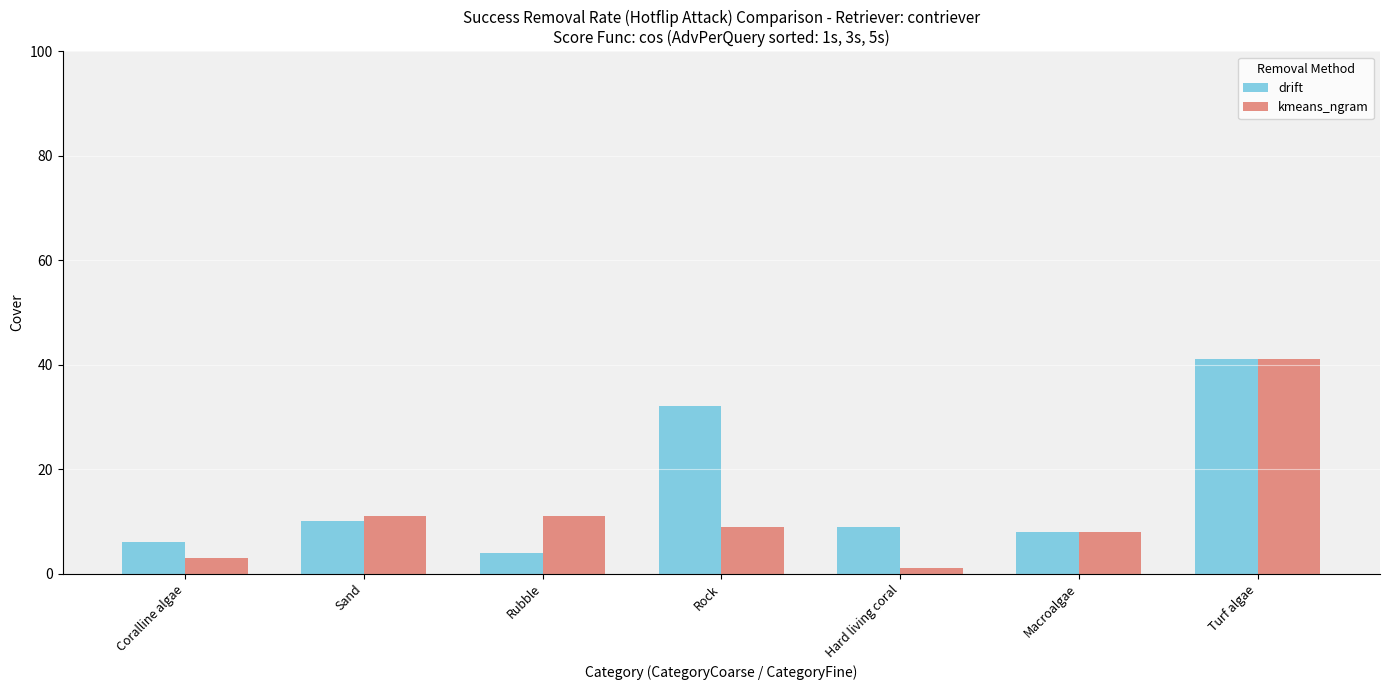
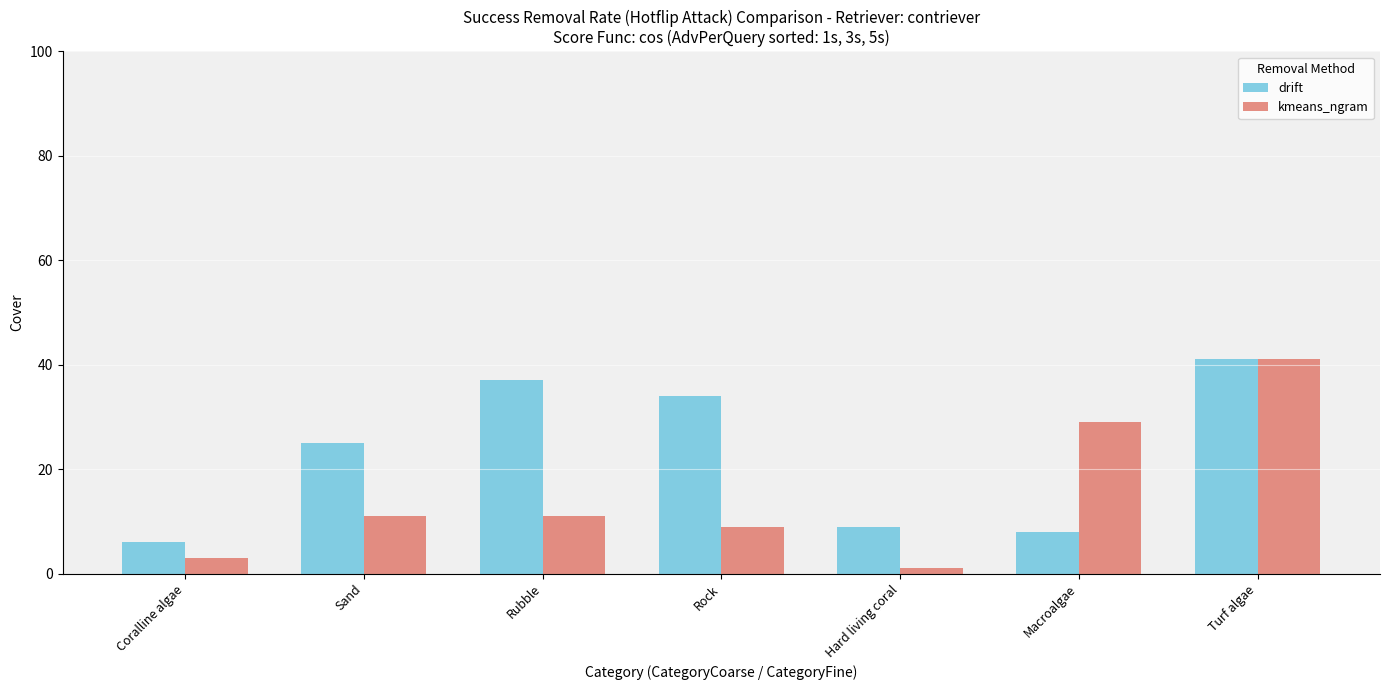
drift, Sand: 10 -> 25
drift, Rubble: 4 -> 37
drift, Rock: 32 -> 34
kmeans_ngram, Macroalgae: 8 -> 29
